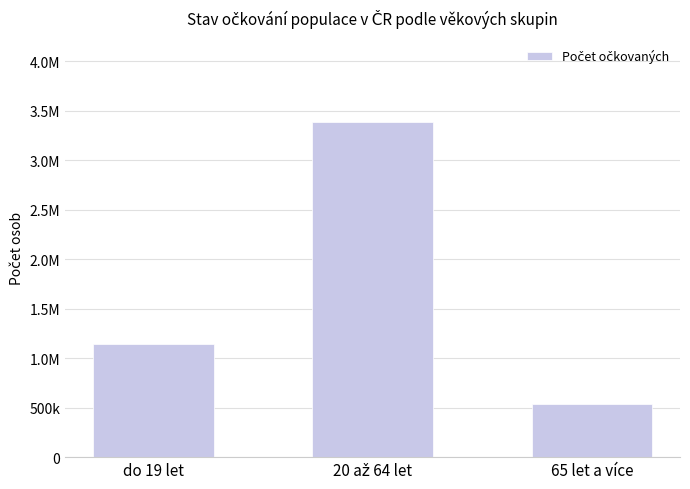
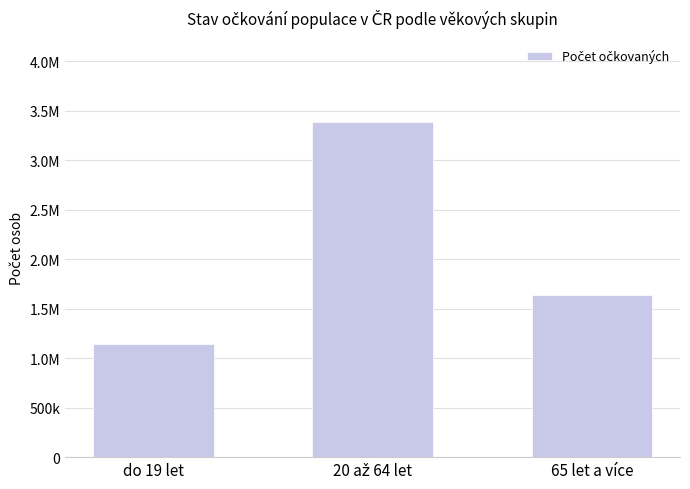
65 let a více: 500000 -> 1600000
